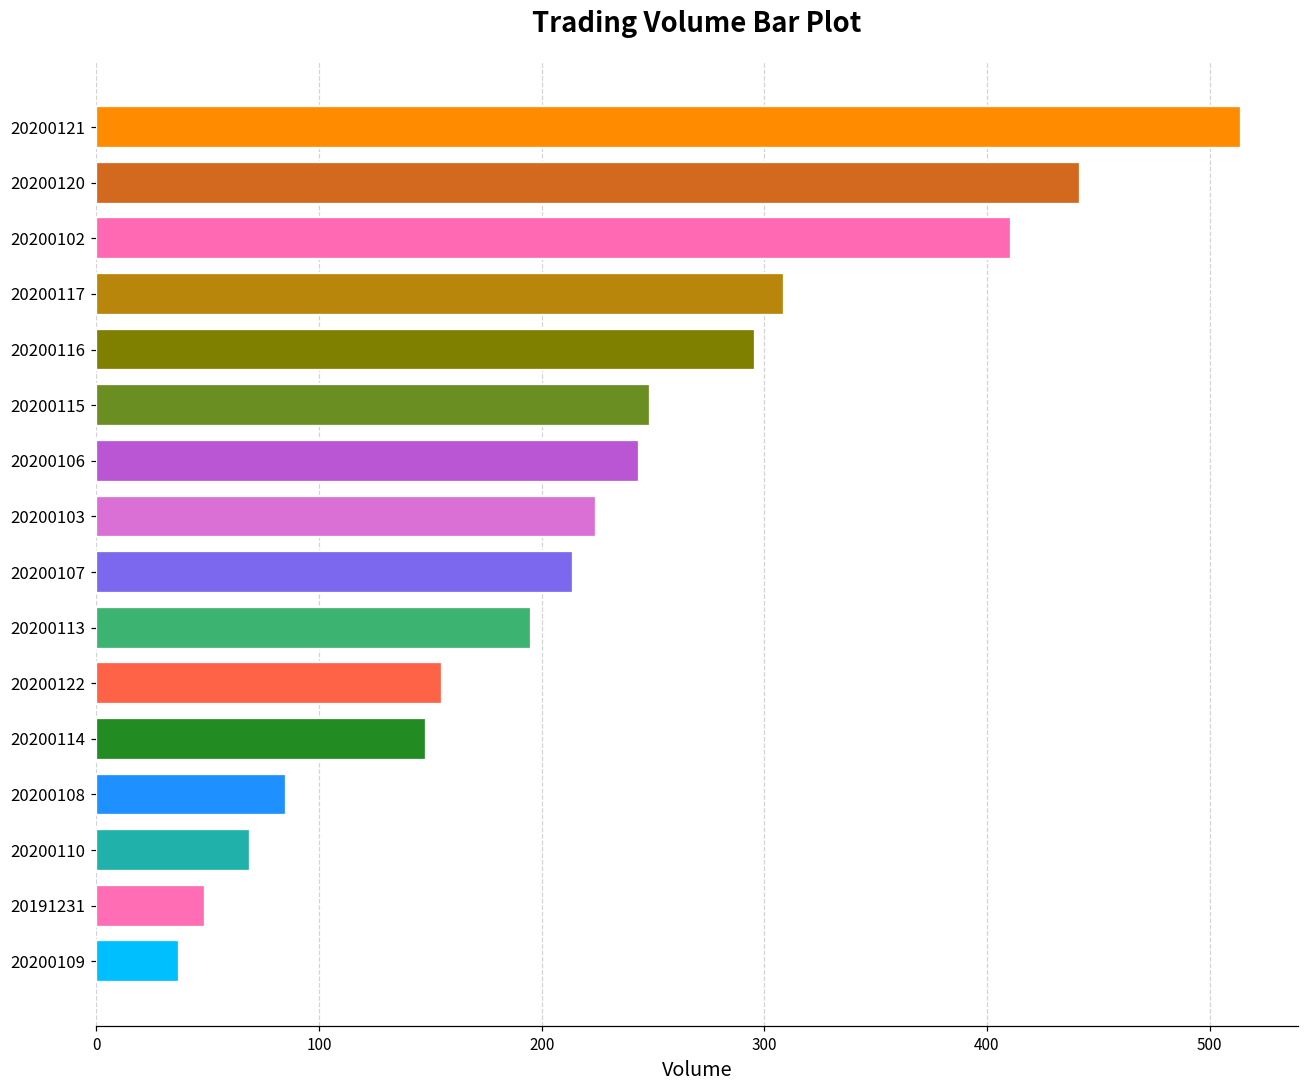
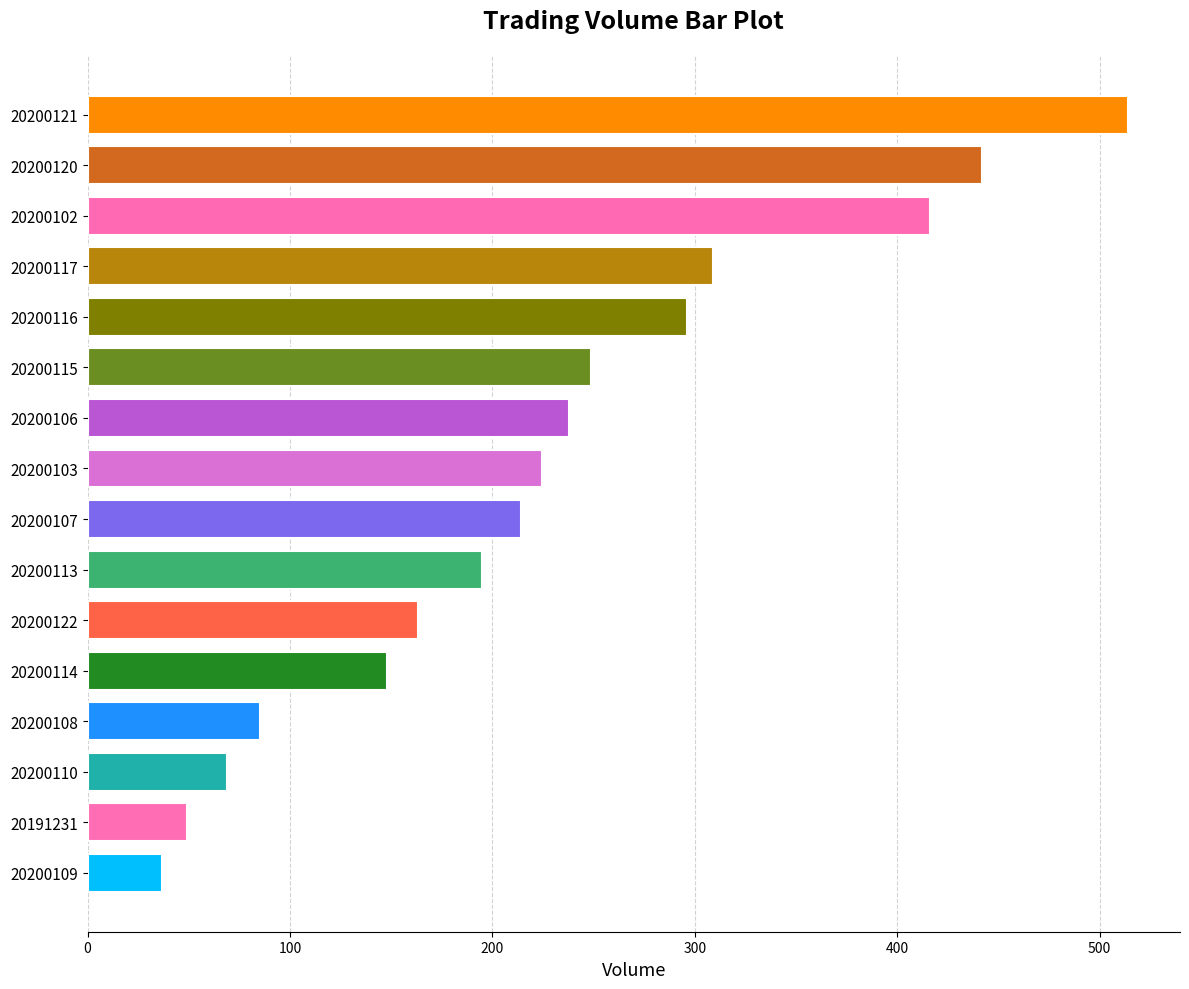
20200102: 411 -> 416
20200106: 244 -> 238
20200122: 155 -> 163
